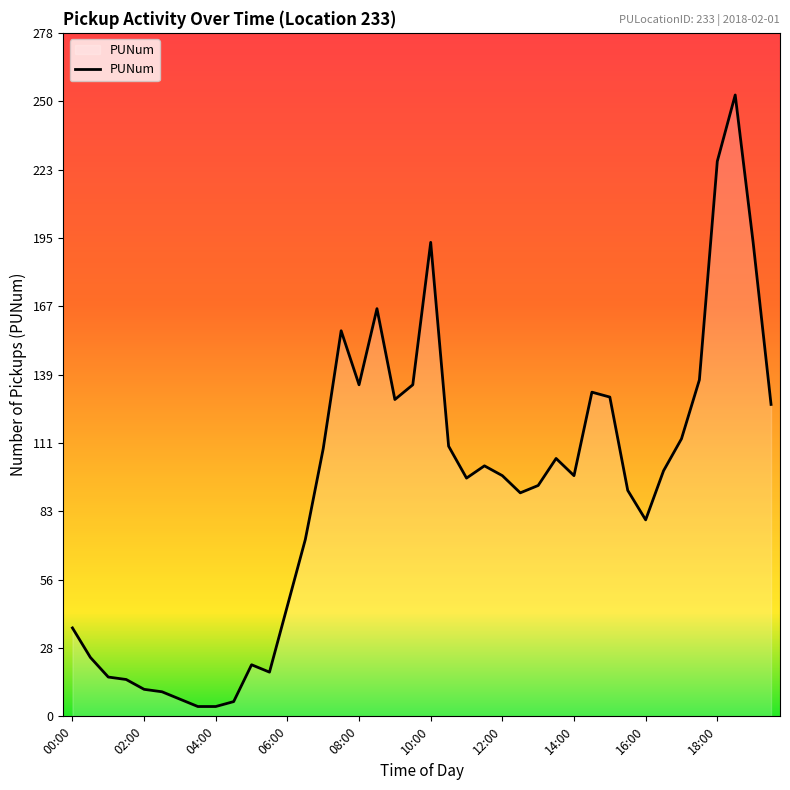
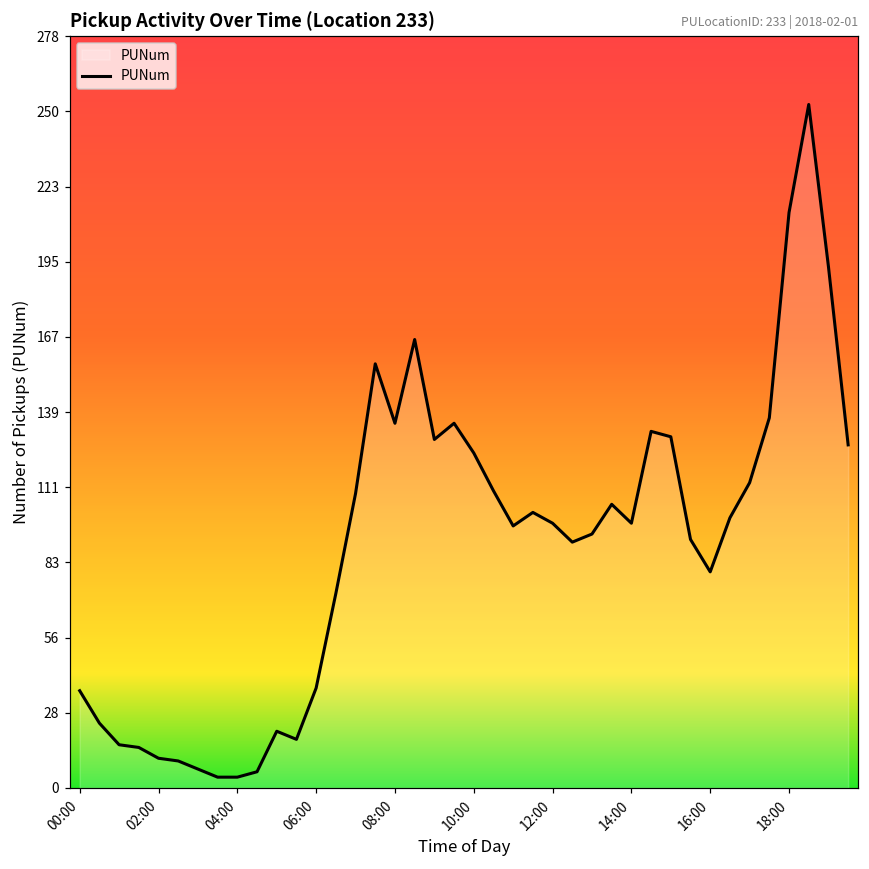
06:00: 45 -> 37
10:00: 193 -> 124
18:00: 226 -> 213
